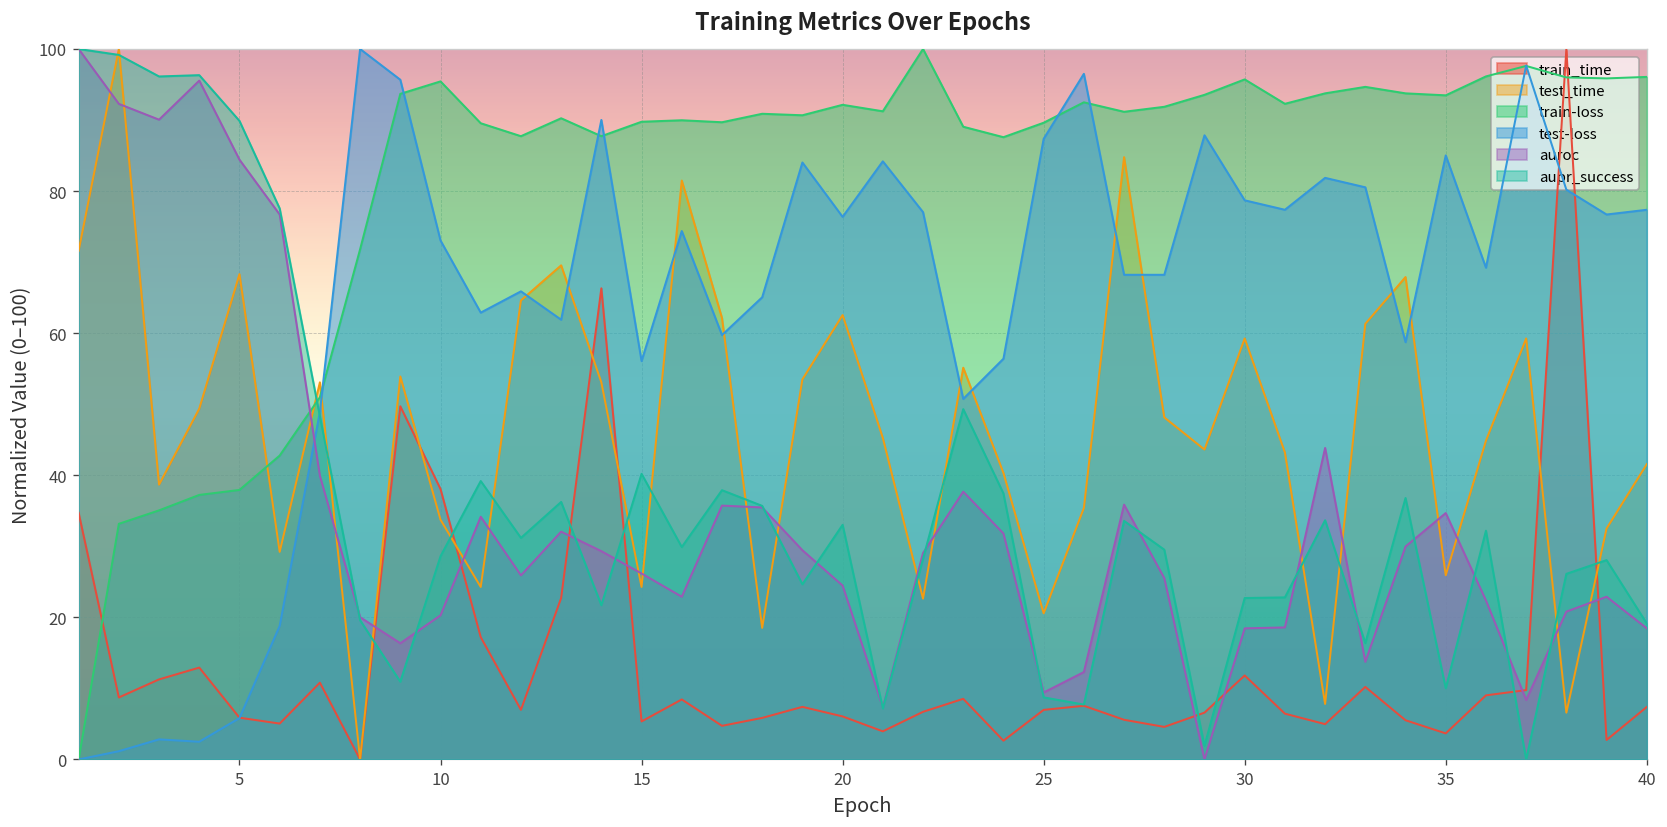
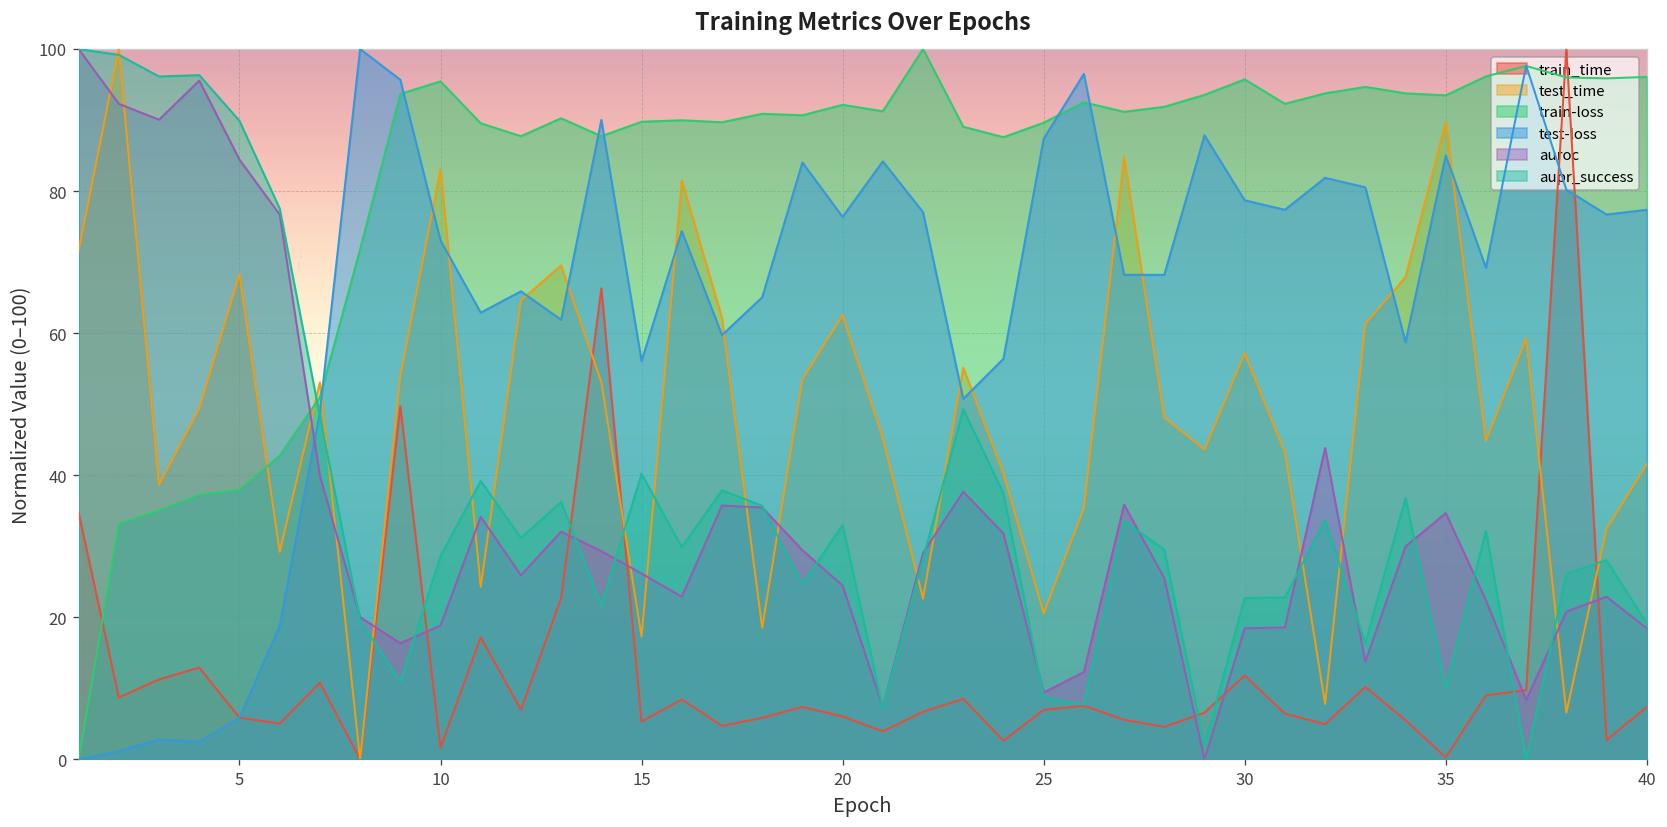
train_time, 10: 38 -> 2
test_time, 10: 34 -> 83
auroc, 10: 20 -> 19
test_time, 15: 24 -> 17
test_time, 30: 59 -> 57
train_time, 35: 4 -> 0
test_time, 35: 26 -> 90
